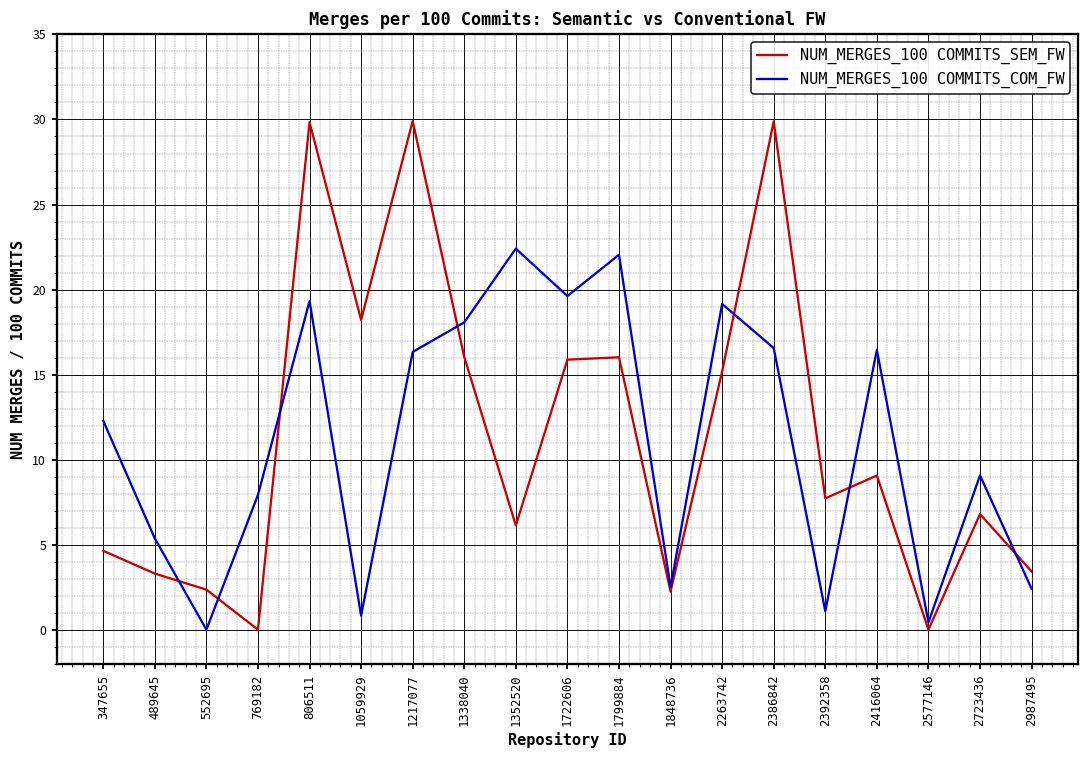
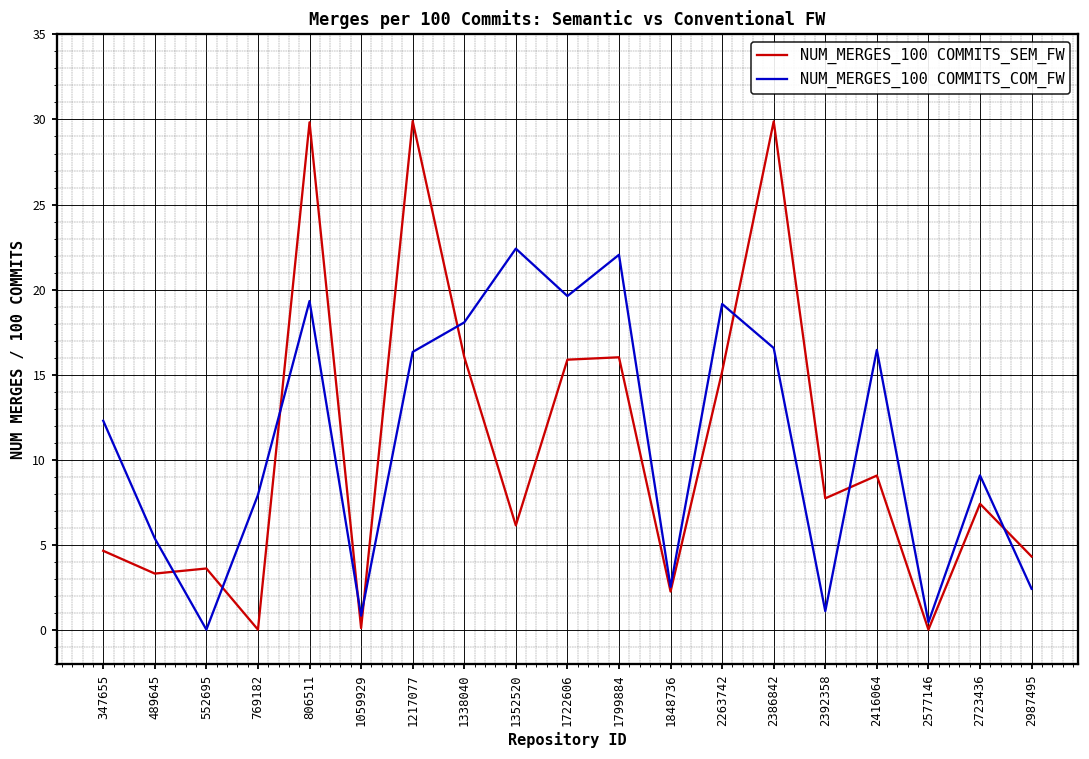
NUM_MERGES_100 COMMITS_SEM_FW, 552695: 2.4 -> 3.6
NUM_MERGES_100 COMMITS_SEM_FW, 1059929: 18.2 -> 0.1
NUM_MERGES_100 COMMITS_SEM_FW, 2723436: 6.8 -> 7.4
NUM_MERGES_100 COMMITS_SEM_FW, 2987495: 3.4 -> 4.3
